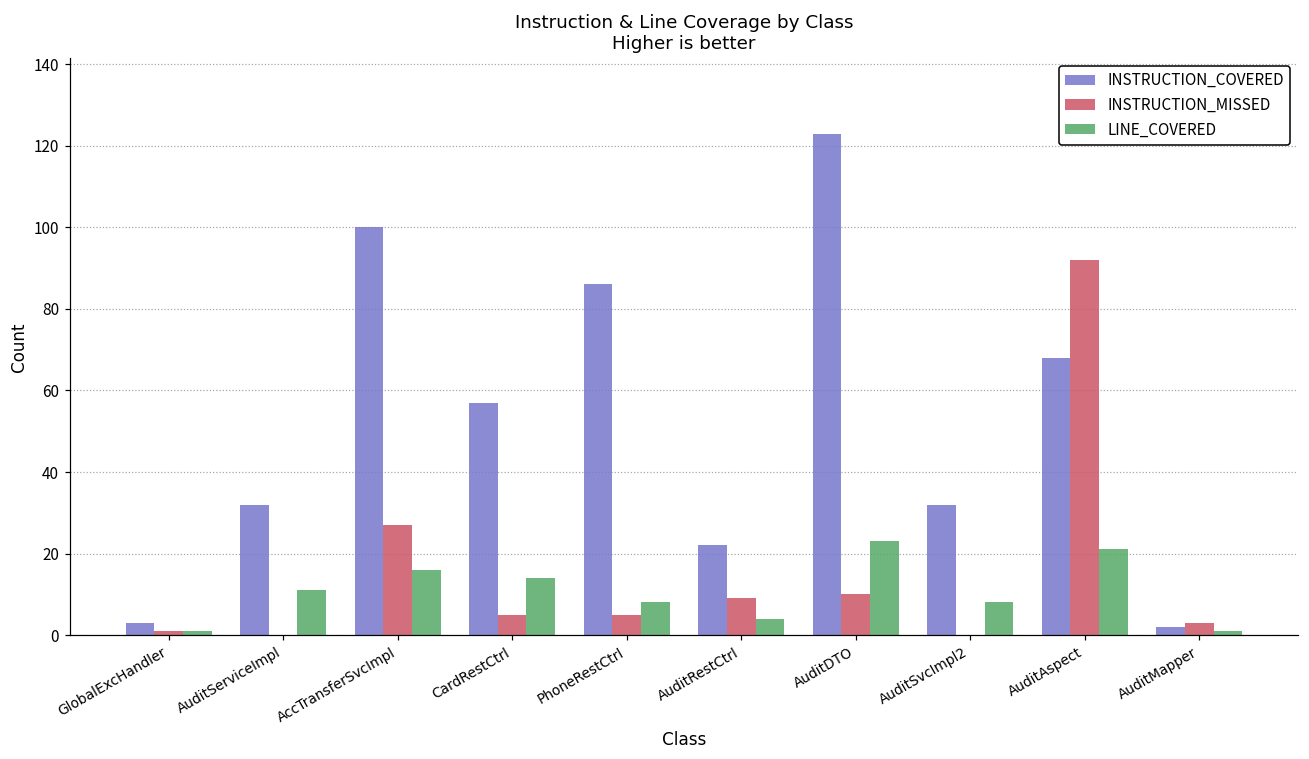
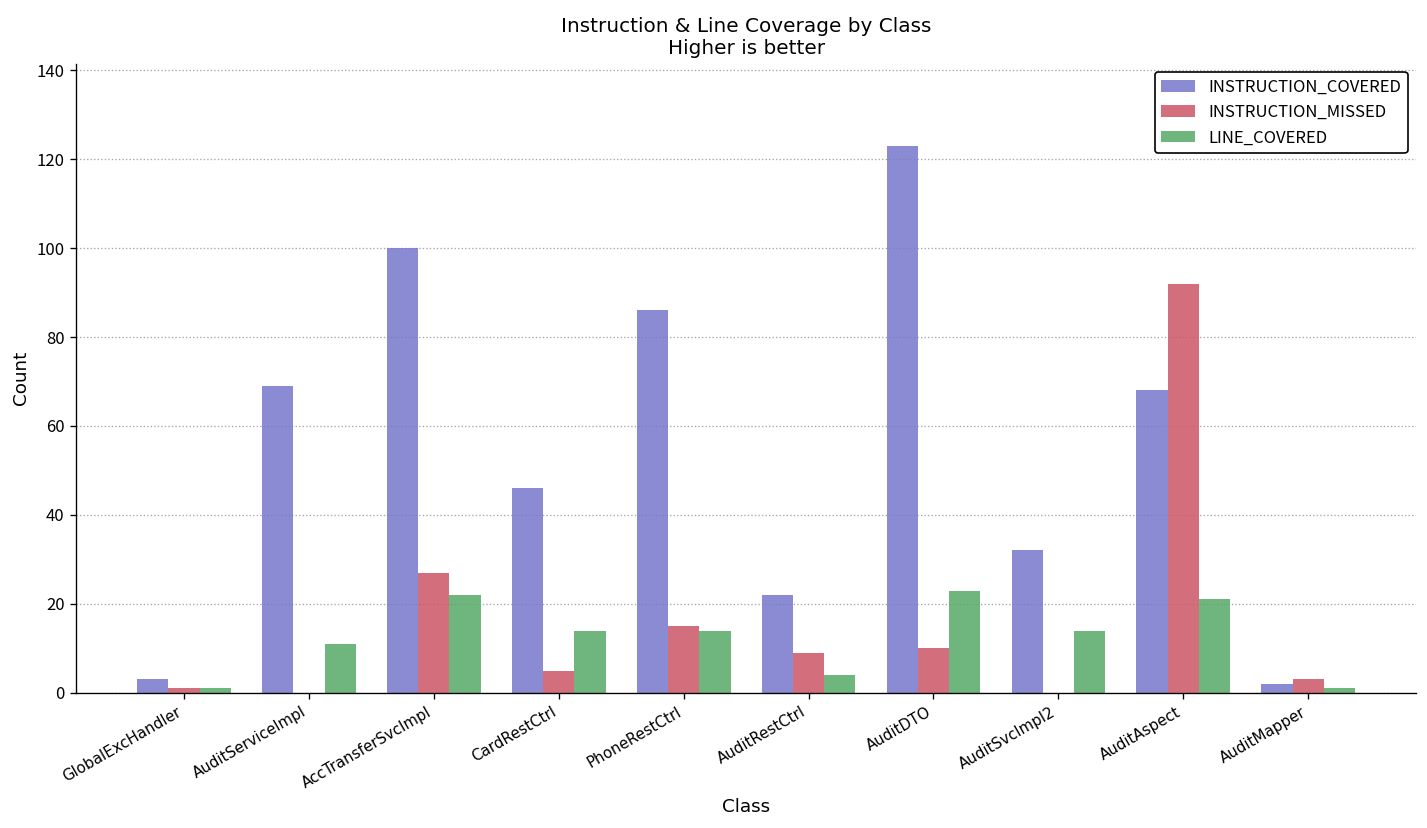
INSTRUCTION_COVERED, AuditServiceImpl: 32 -> 69
LINE_COVERED, AccTransferSvcImpl: 16 -> 22
INSTRUCTION_COVERED, CardRestCtrl: 57 -> 46
INSTRUCTION_MISSED, PhoneRestCtrl: 5 -> 15
LINE_COVERED, PhoneRestCtrl: 8 -> 14
LINE_COVERED, AuditSvcImpl2: 8 -> 14
